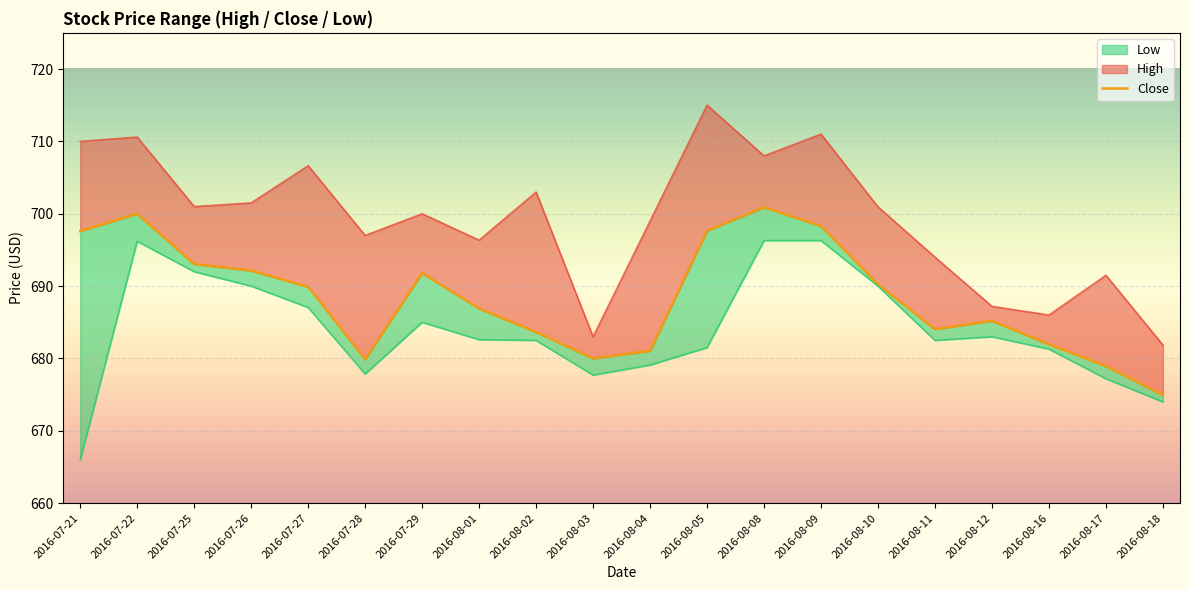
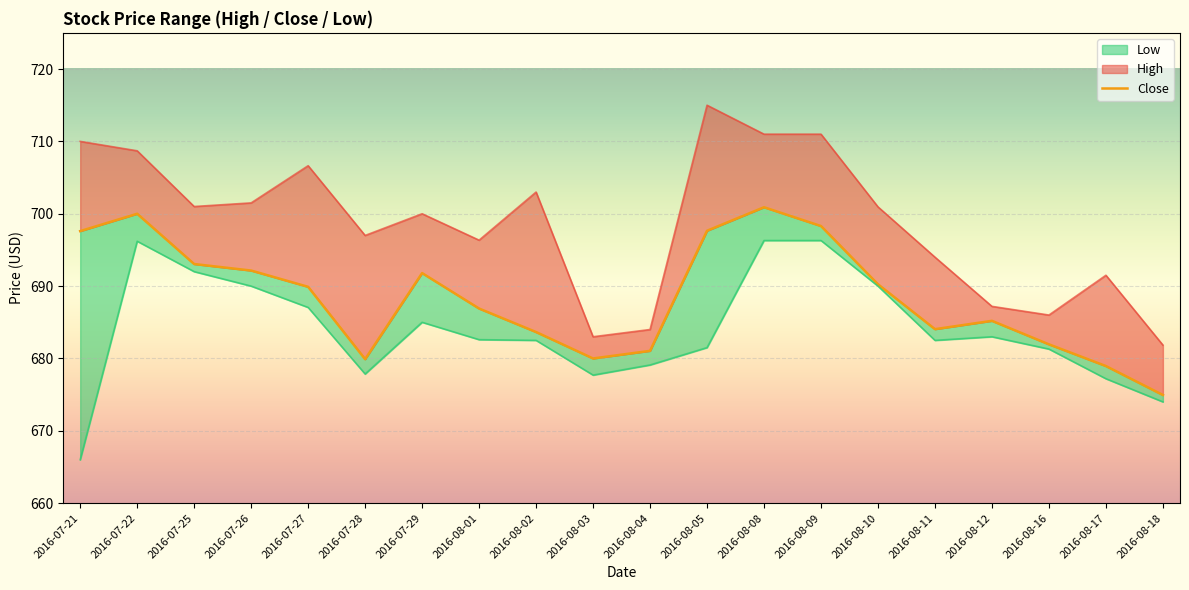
High, 2016-07-22: 711 -> 709
High, 2016-08-04: 699 -> 684
High, 2016-08-08: 708 -> 711
